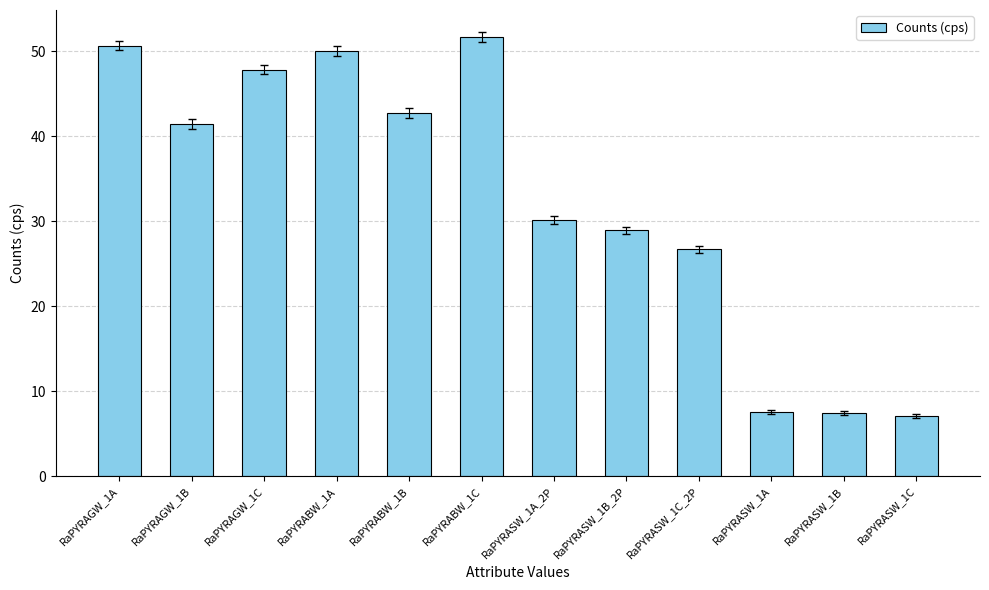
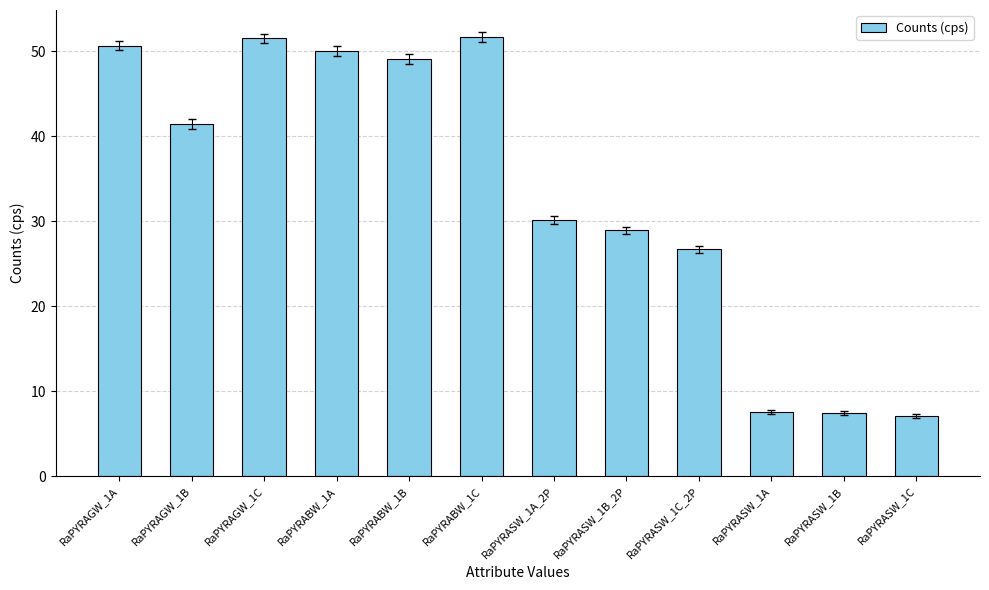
Counts (cps), RaPYRAGW_1C: 48 -> 52
Counts (cps), RaPYRABW_1B: 43 -> 49
